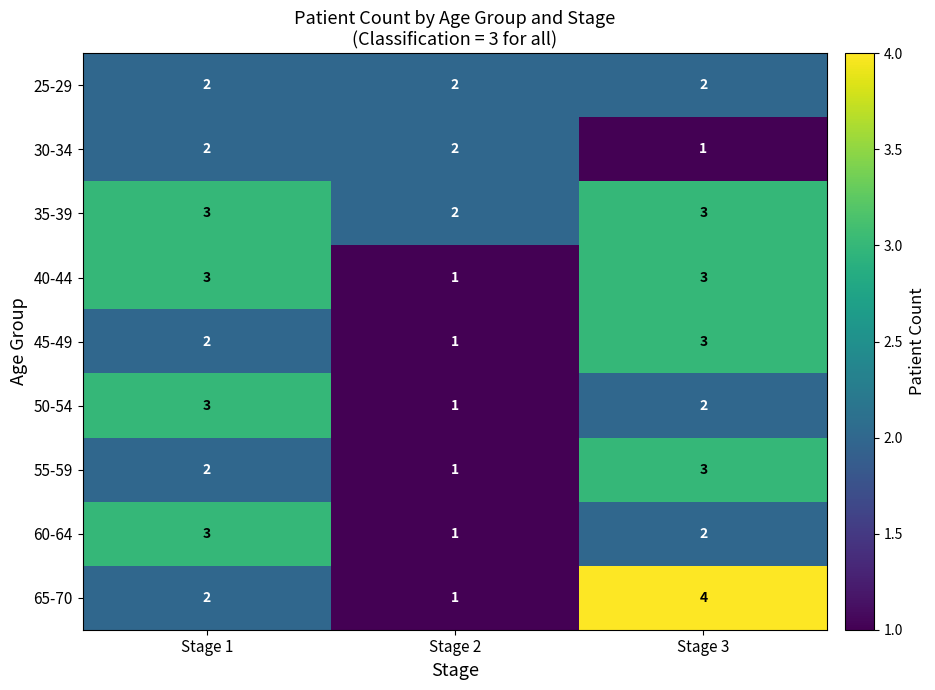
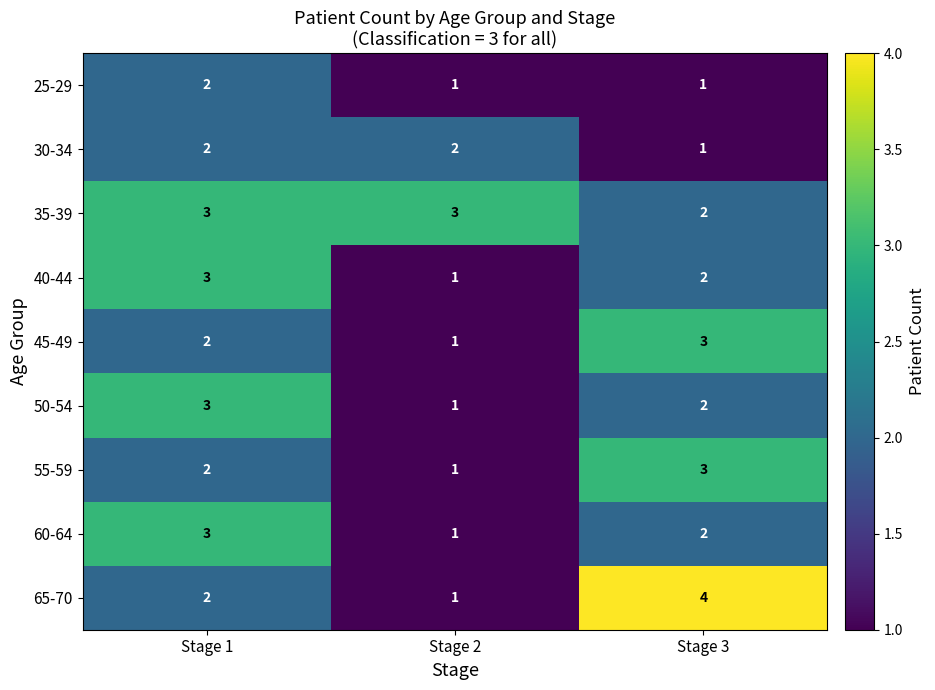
25-29, Stage 2: 2 -> 1
25-29, Stage 3: 2 -> 1
35-39, Stage 2: 2 -> 3
35-39, Stage 3: 3 -> 2
40-44, Stage 3: 3 -> 2
